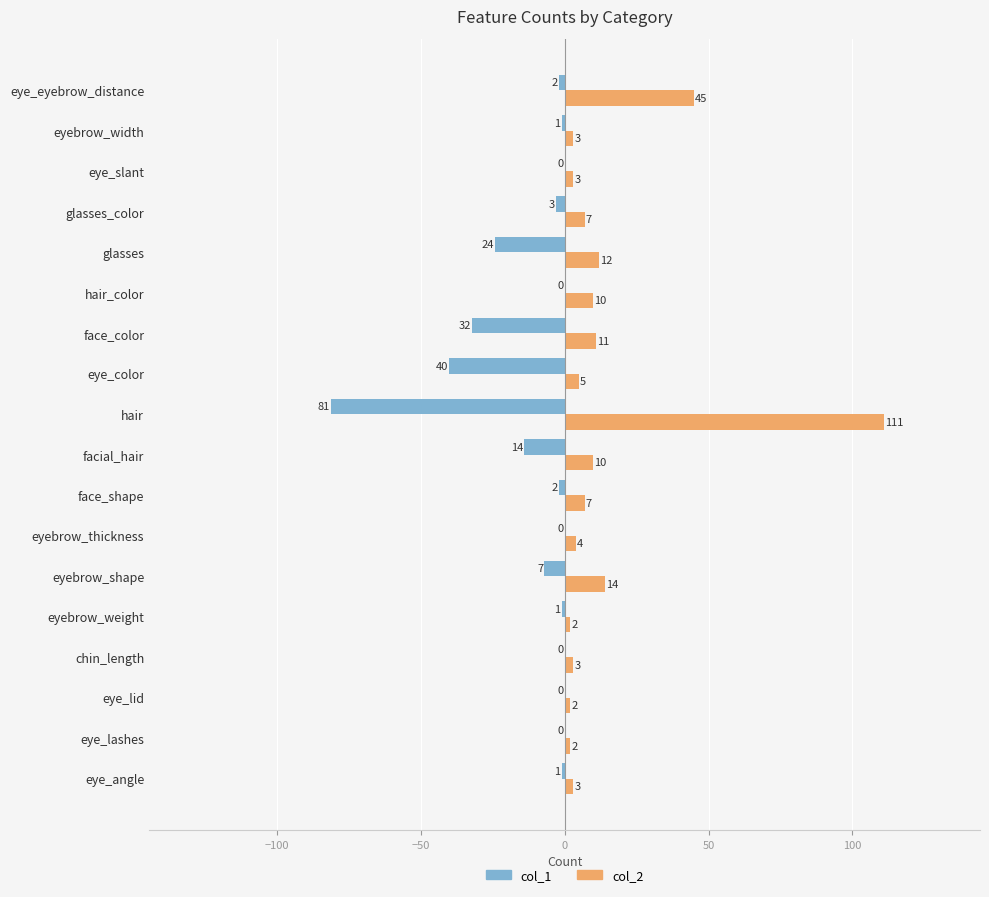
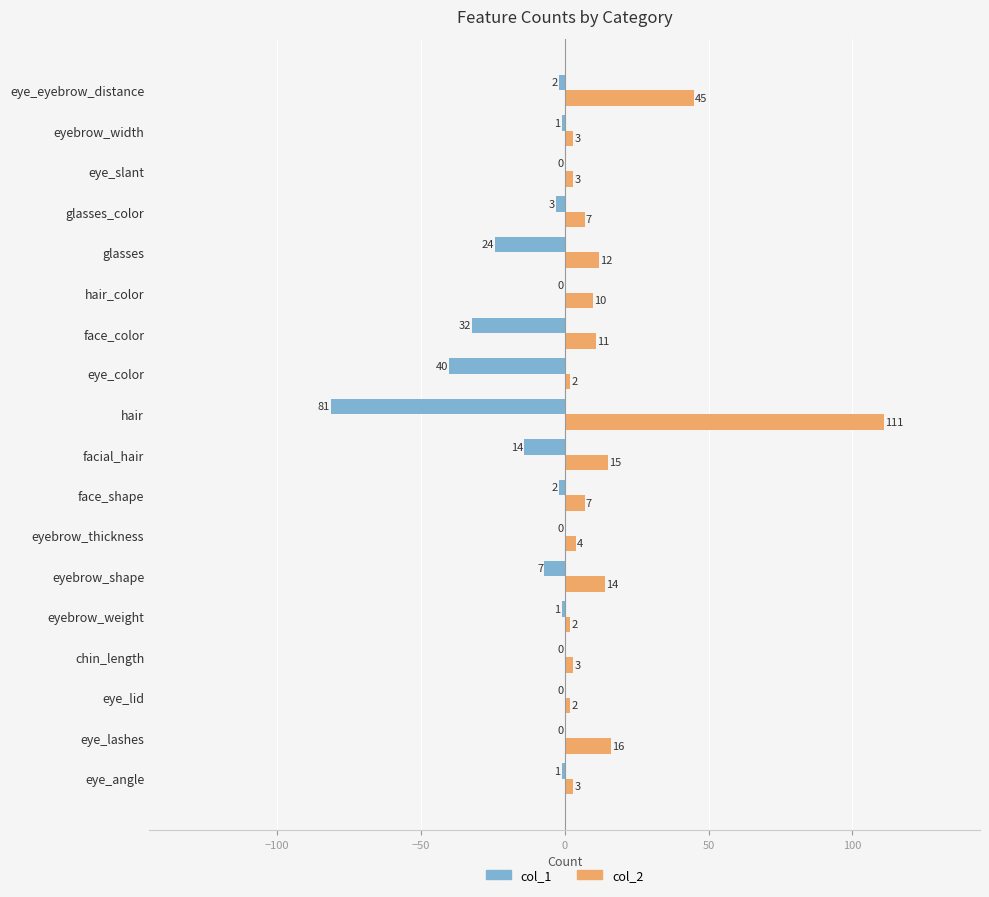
col_2, eye_color: 5 -> 2
col_2, facial_hair: 10 -> 15
col_2, eye_lashes: 2 -> 16
